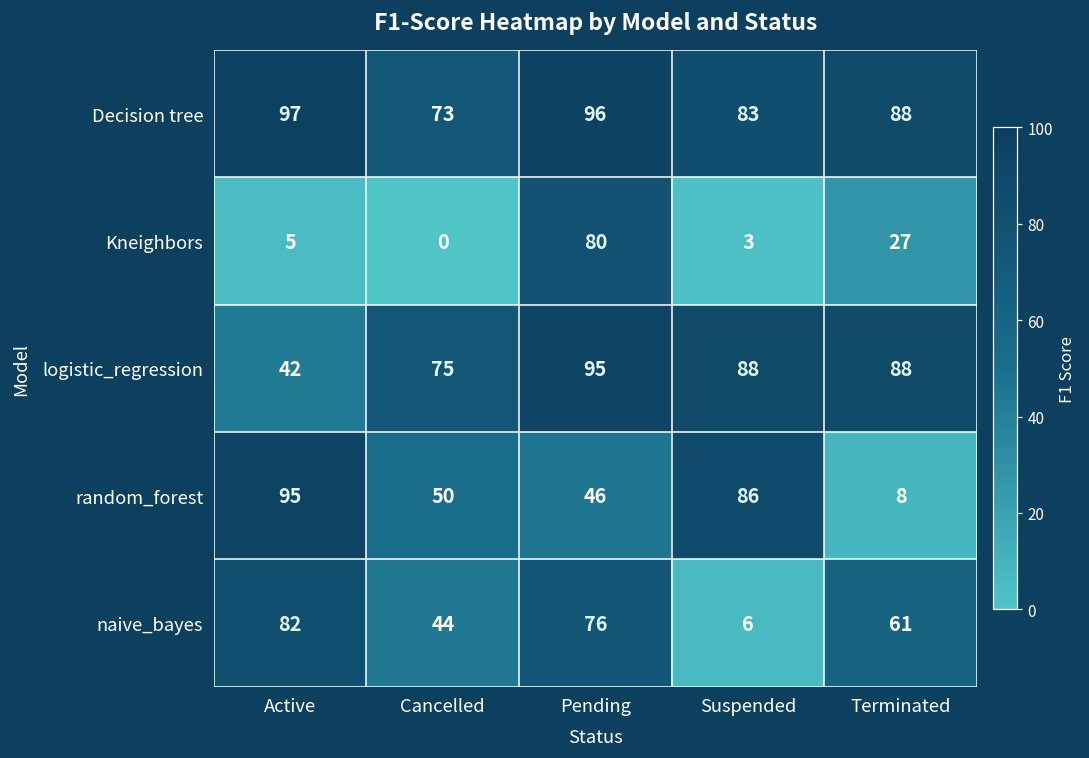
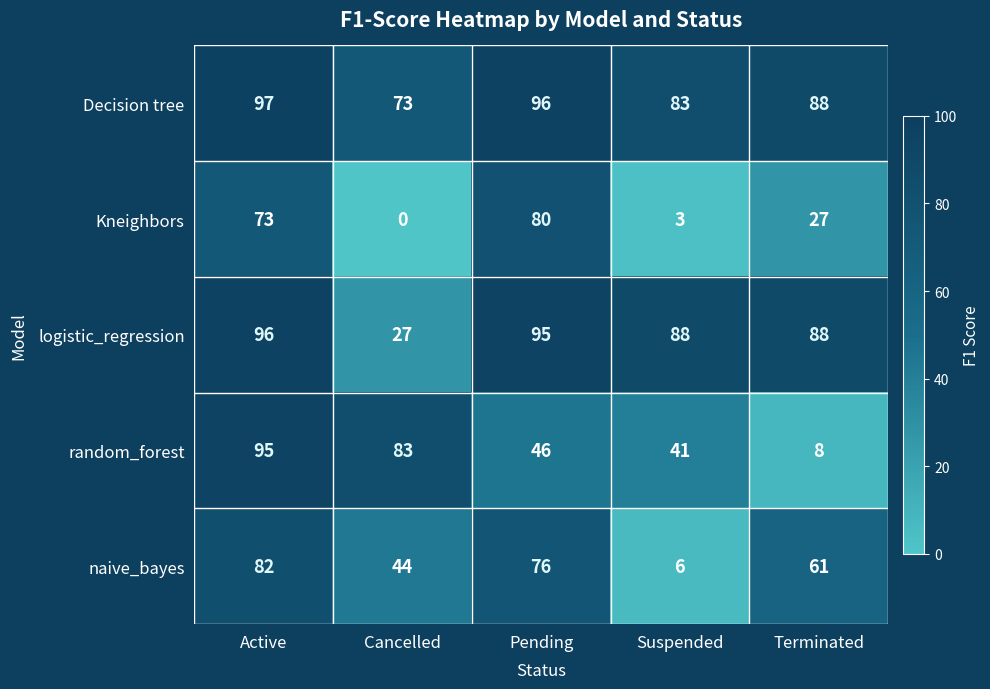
Kneighbors, Active: 5 -> 73
logistic_regression, Active: 42 -> 96
logistic_regression, Cancelled: 75 -> 27
random_forest, Cancelled: 50 -> 83
random_forest, Suspended: 86 -> 41
